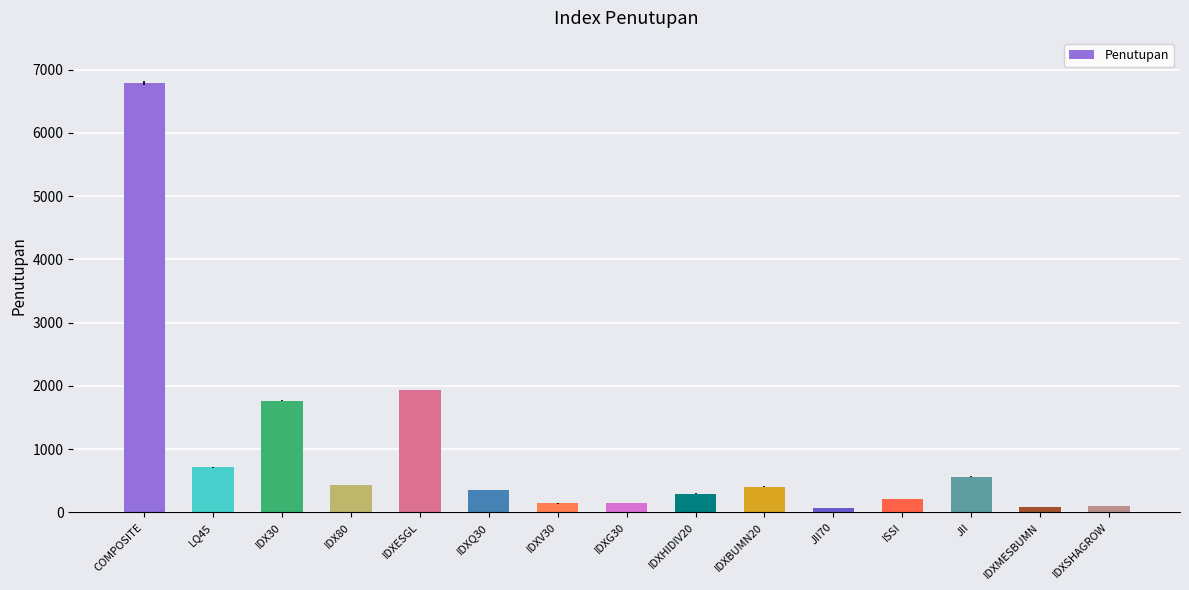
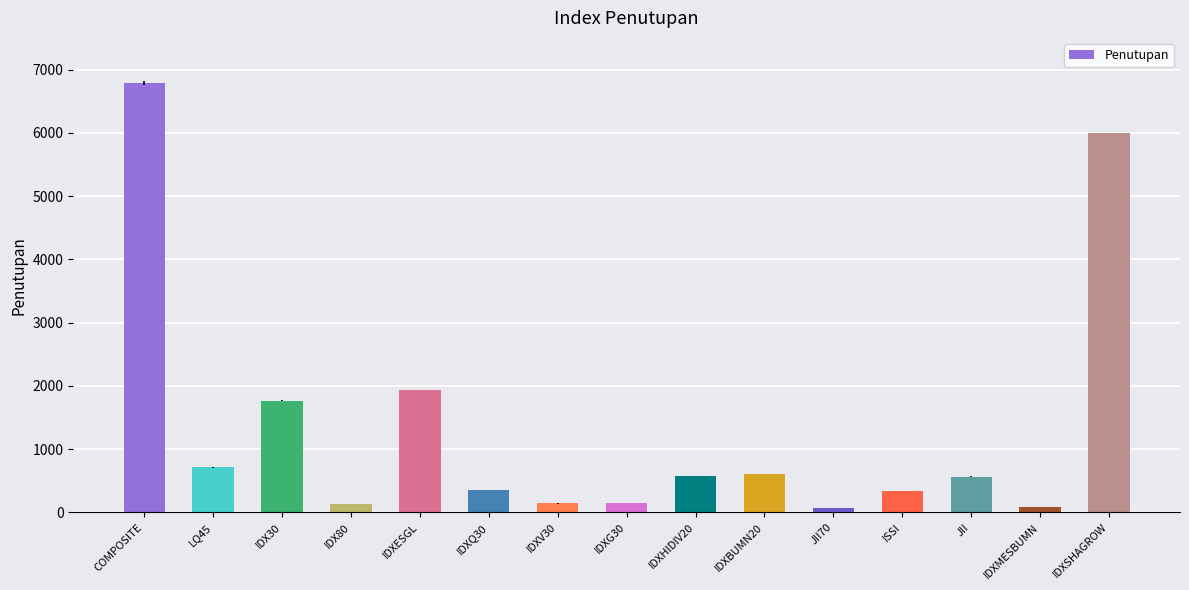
IDX80: 400 -> 100
IDXHIDIV20: 300 -> 600
IDXBUMN20: 400 -> 600
ISSI: 200 -> 300
IDXSHAGROW: 100 -> 6000
